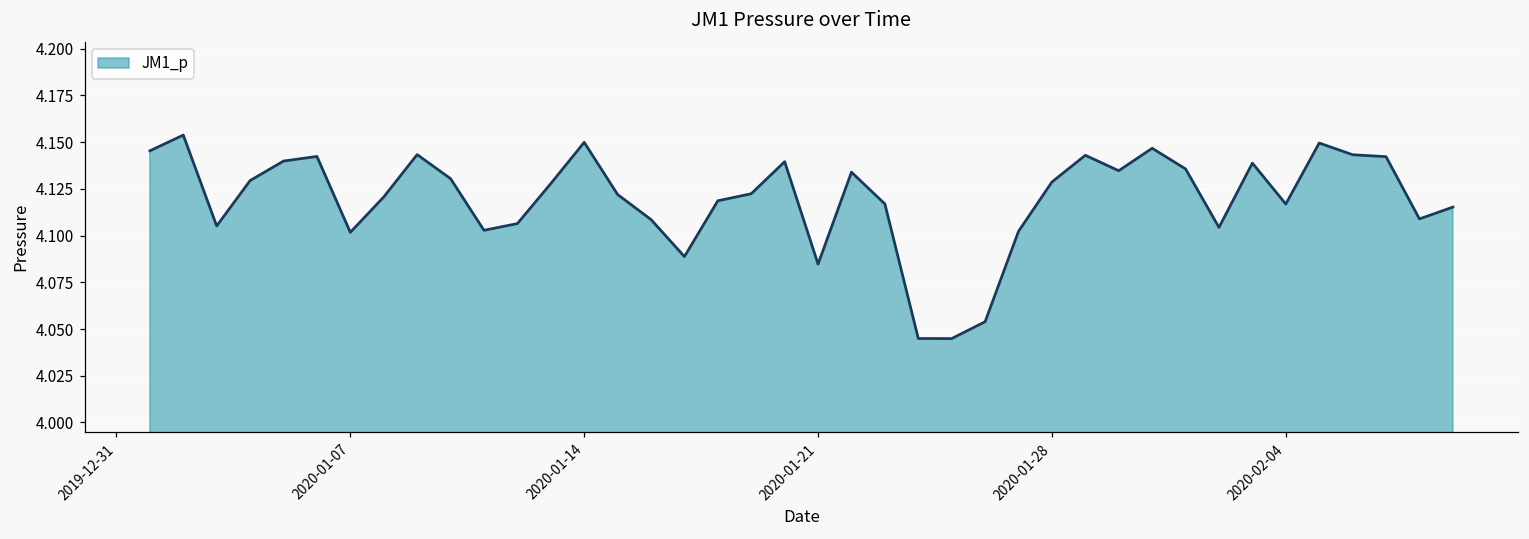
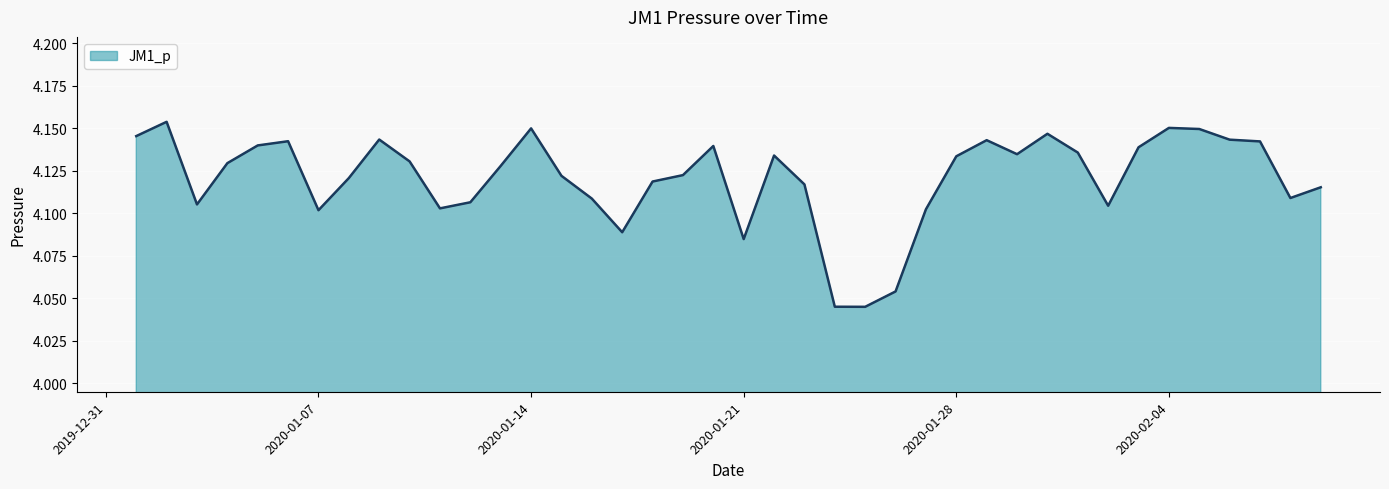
2020-01-28: 4.129 -> 4.133
2020-02-04: 4.117 -> 4.150
